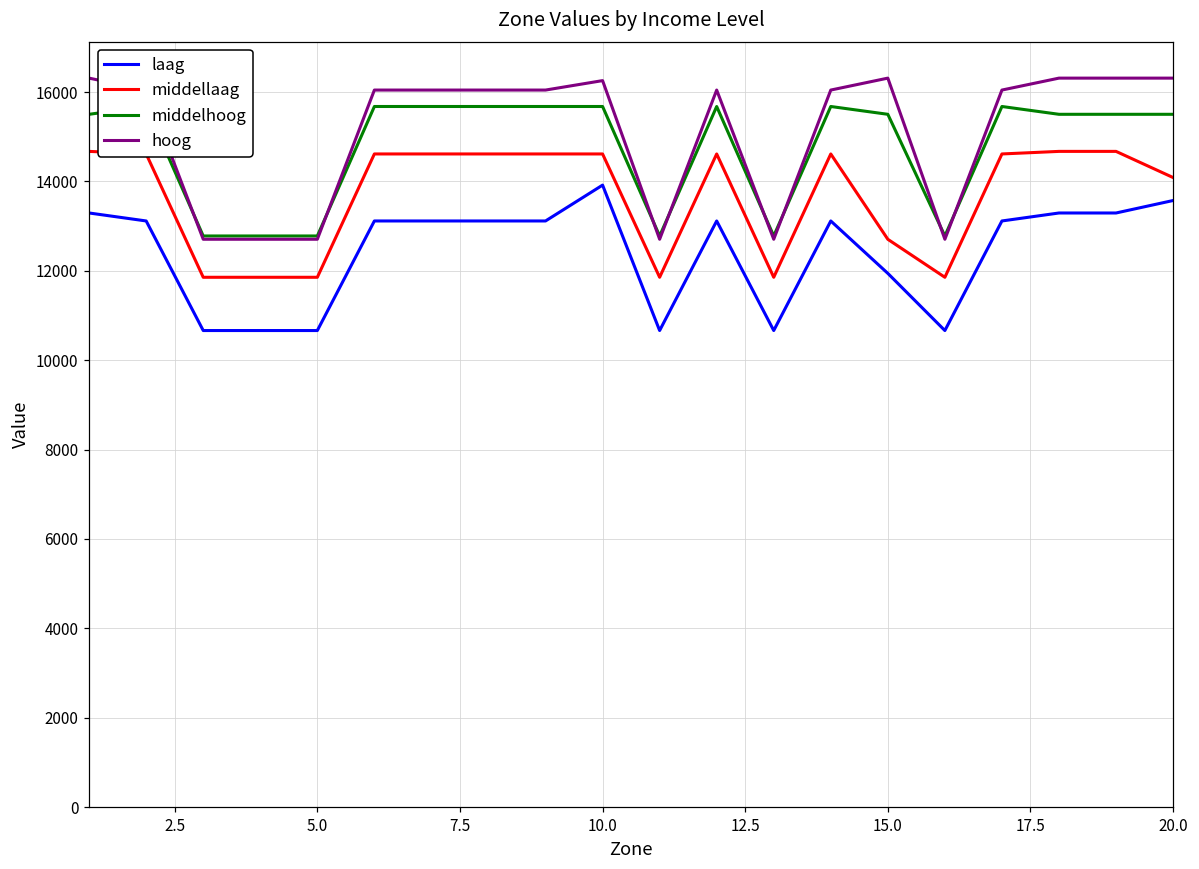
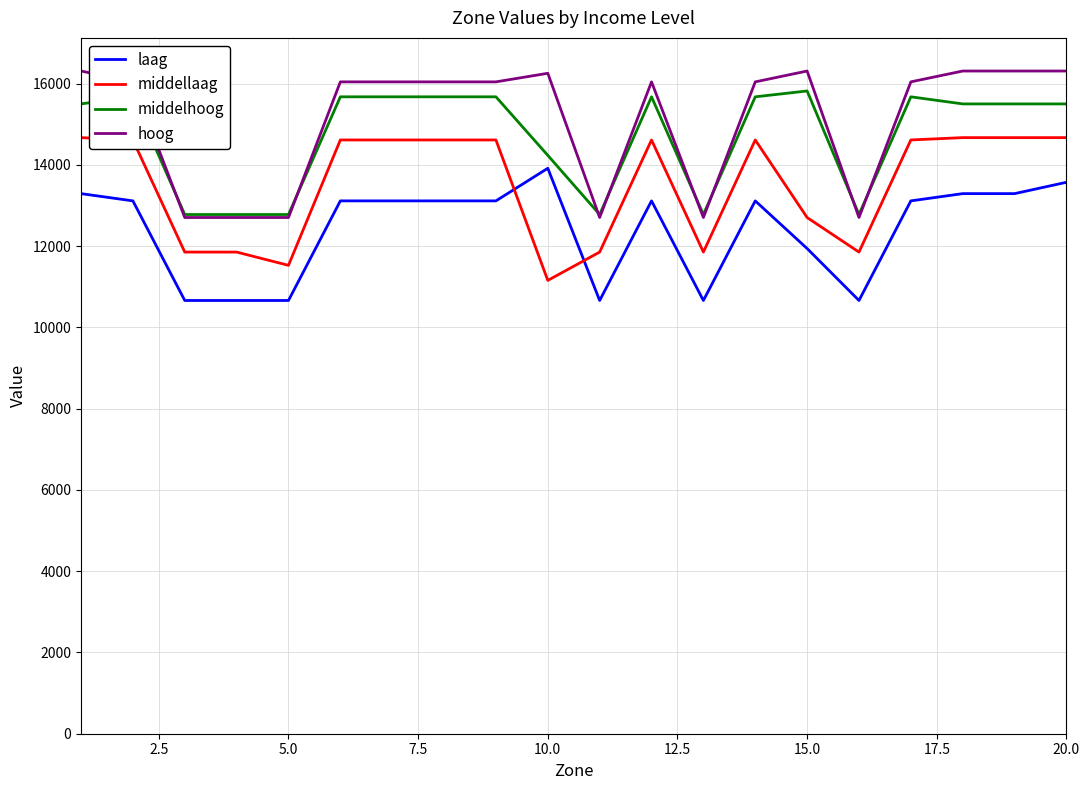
middellaag, 5.0: 11900 -> 11500
middellaag, 10.0: 14600 -> 11200
middelhoog, 10.0: 15700 -> 14200
middelhoog, 15.0: 15500 -> 15800
middellaag, 20.0: 14100 -> 14700
